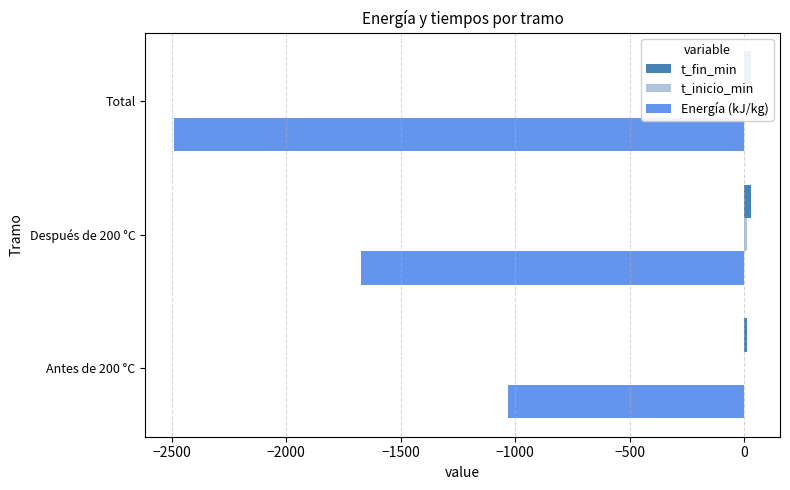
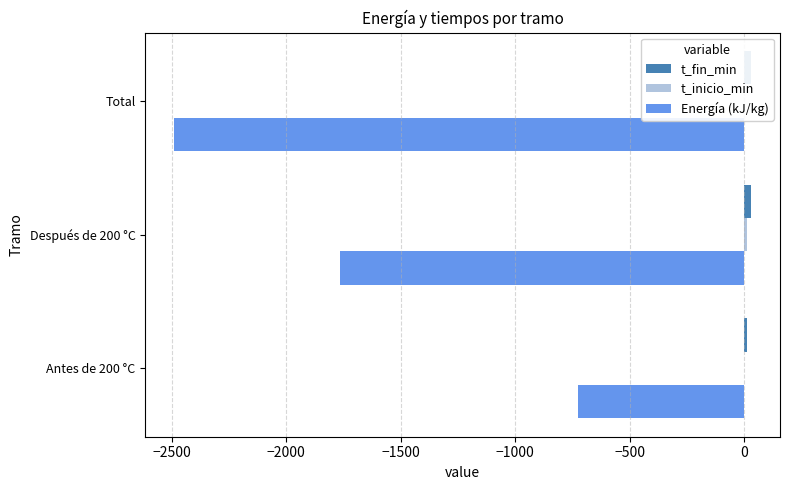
Energía (kJ/kg), Después de 200 °C: -1680 -> -1760
Energía (kJ/kg), Antes de 200 °C: -1030 -> -730
